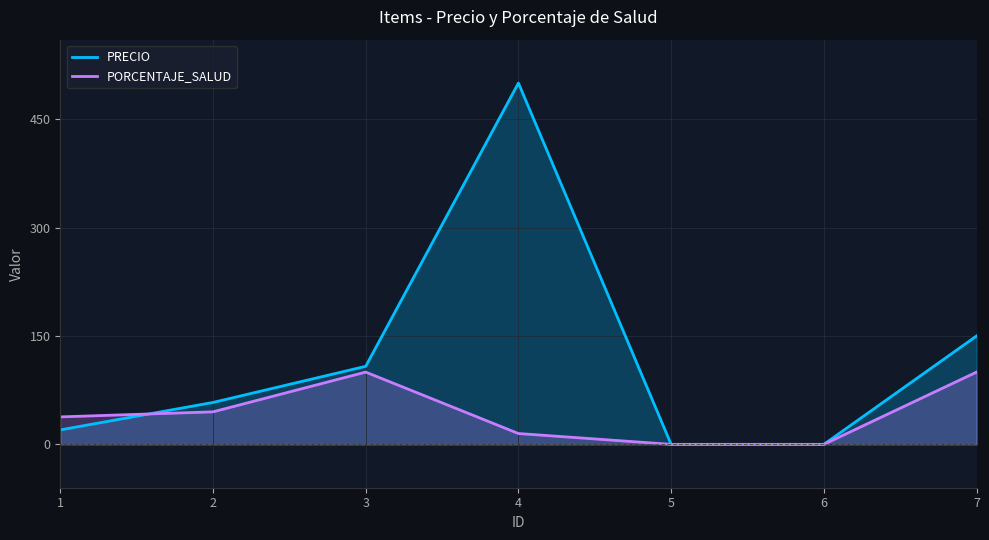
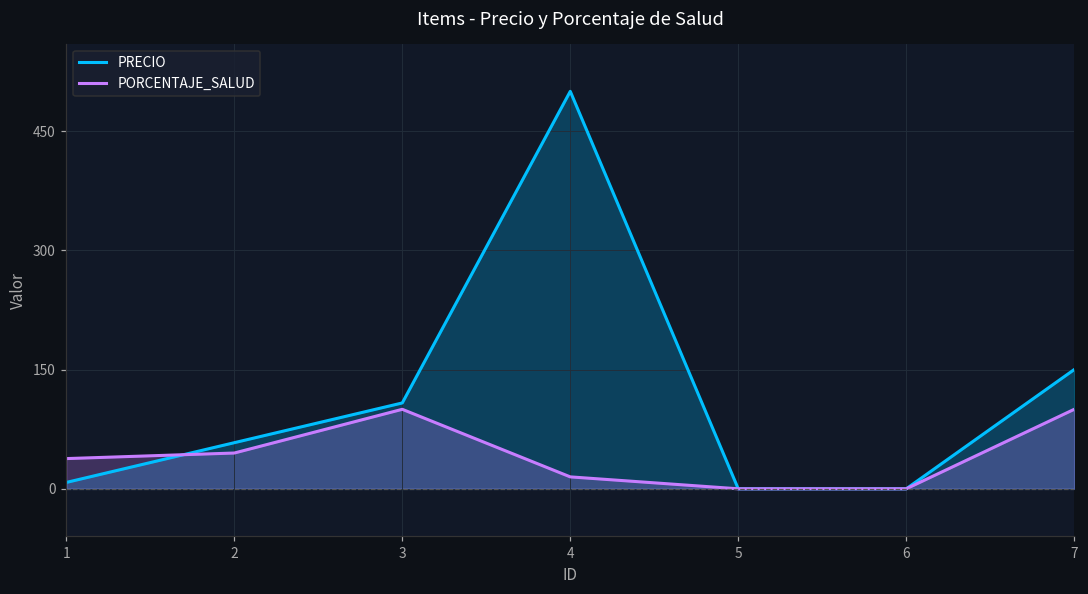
PRECIO, 1: 20 -> 10
